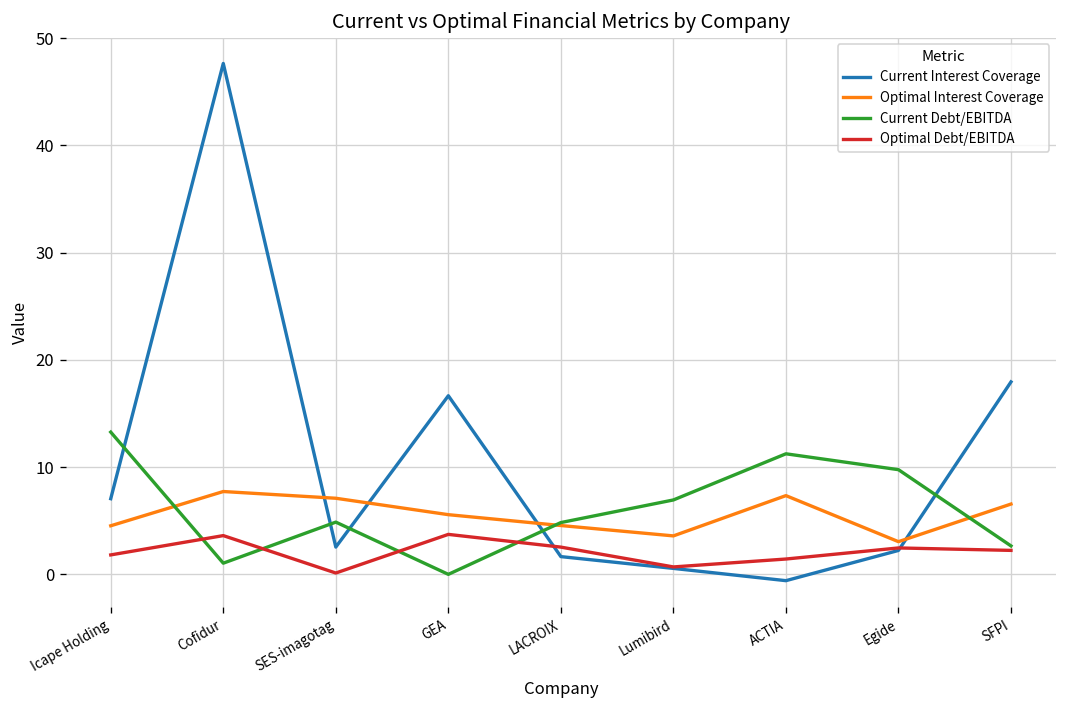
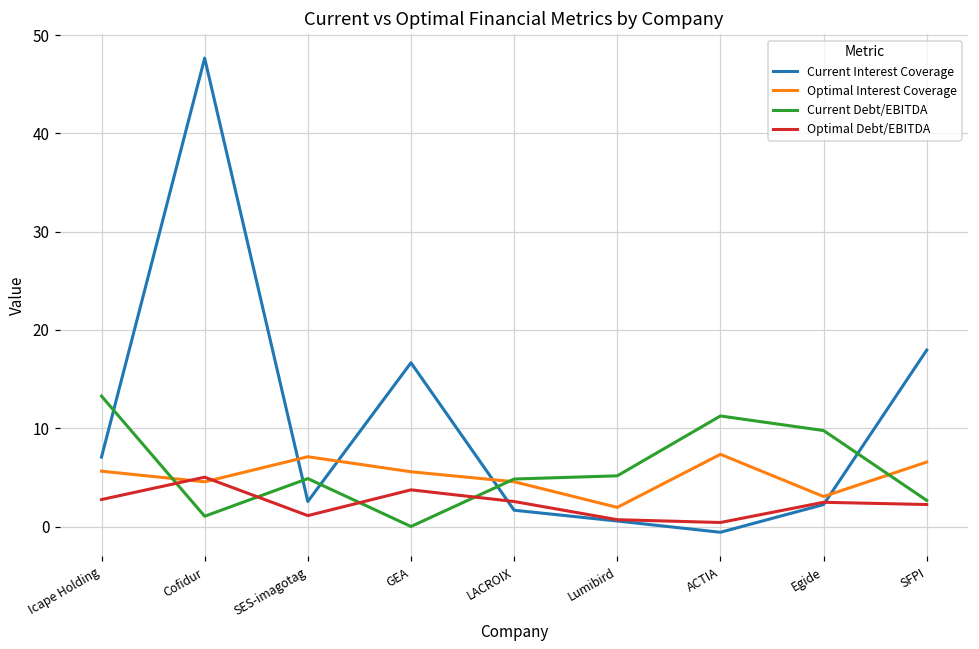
Optimal Interest Coverage, Icape Holding: 5 -> 6
Optimal Debt/EBITDA, Icape Holding: 2 -> 3
Optimal Interest Coverage, Cofidur: 8 -> 5
Optimal Debt/EBITDA, Cofidur: 4 -> 5
Optimal Debt/EBITDA, SES-imagotag: 0 -> 1
Optimal Interest Coverage, Lumibird: 4 -> 2
Current Debt/EBITDA, Lumibird: 7 -> 5
Optimal Debt/EBITDA, ACTIA: 1 -> 0
